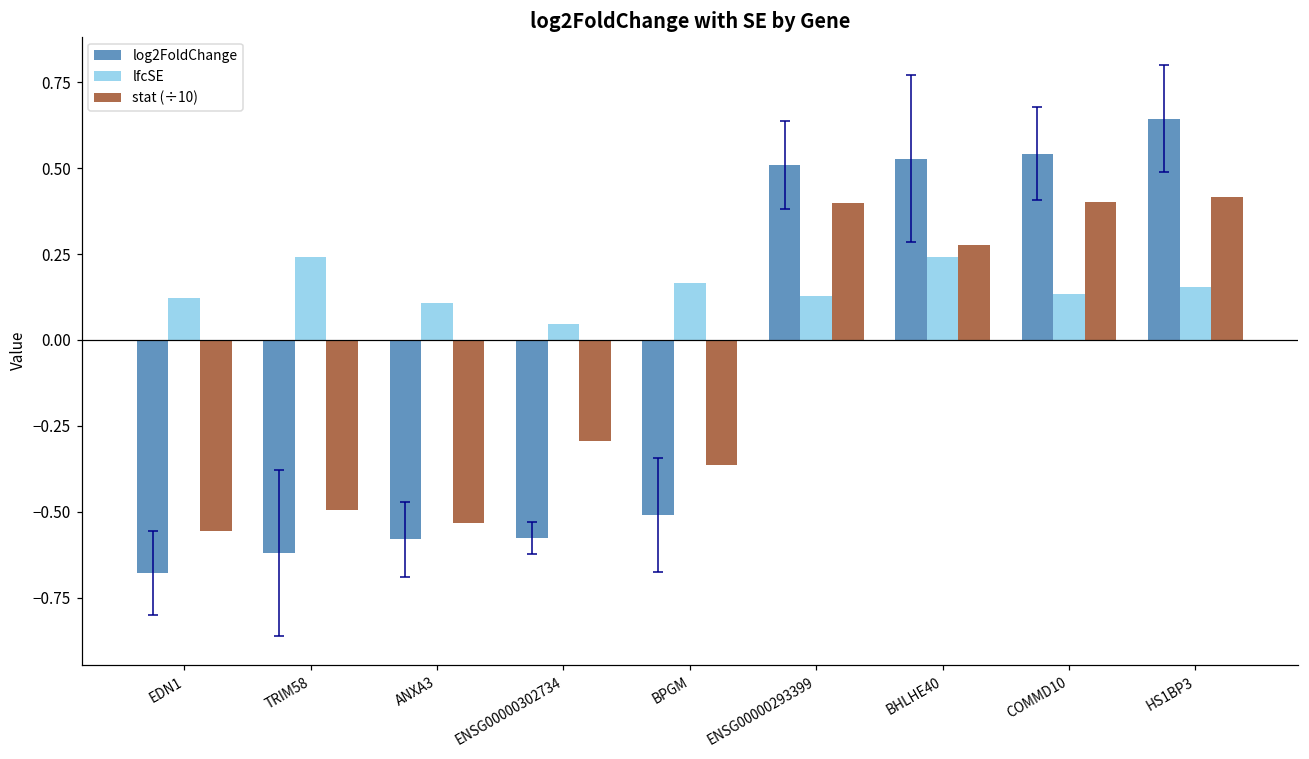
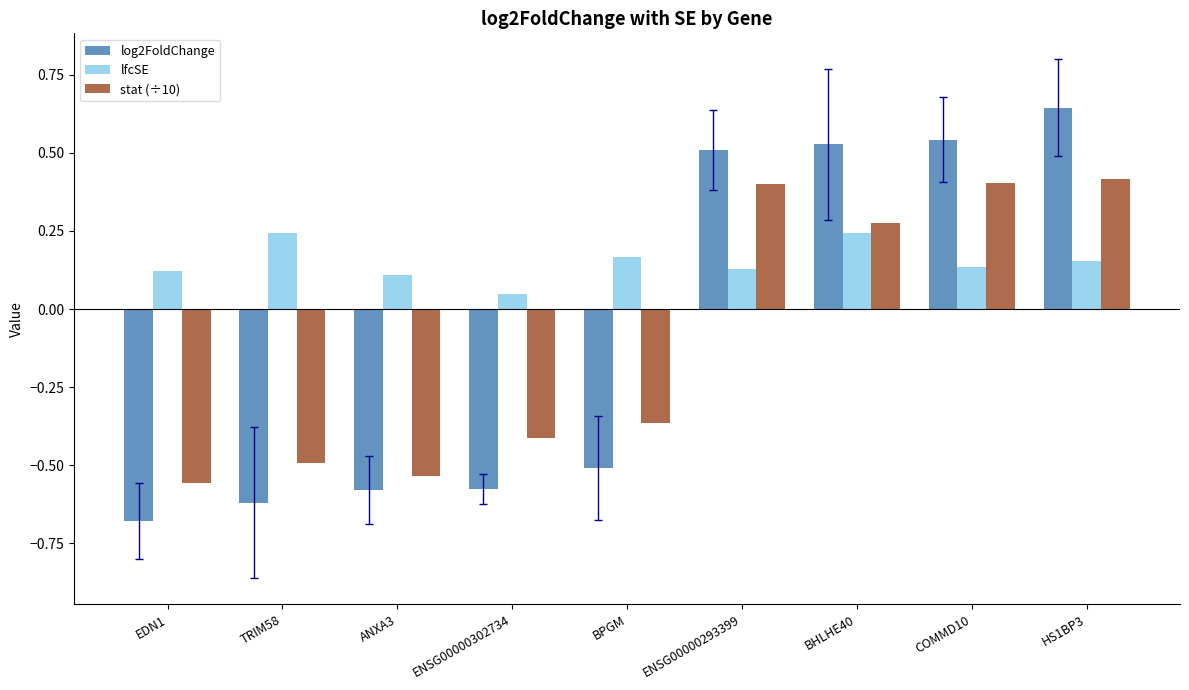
stat (÷10), ENSG00000302734: -0.29 -> -0.41
